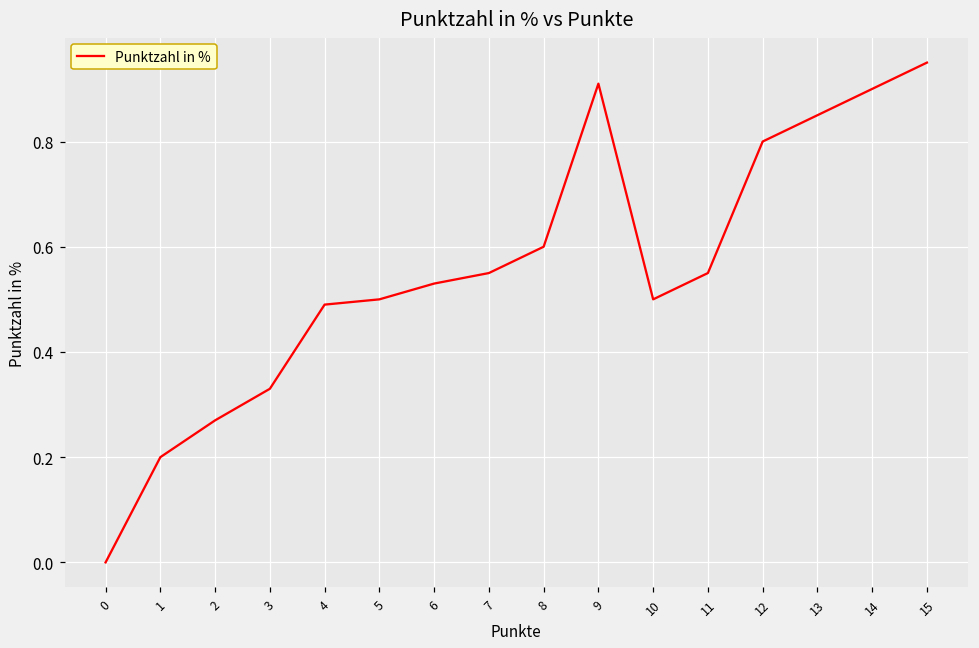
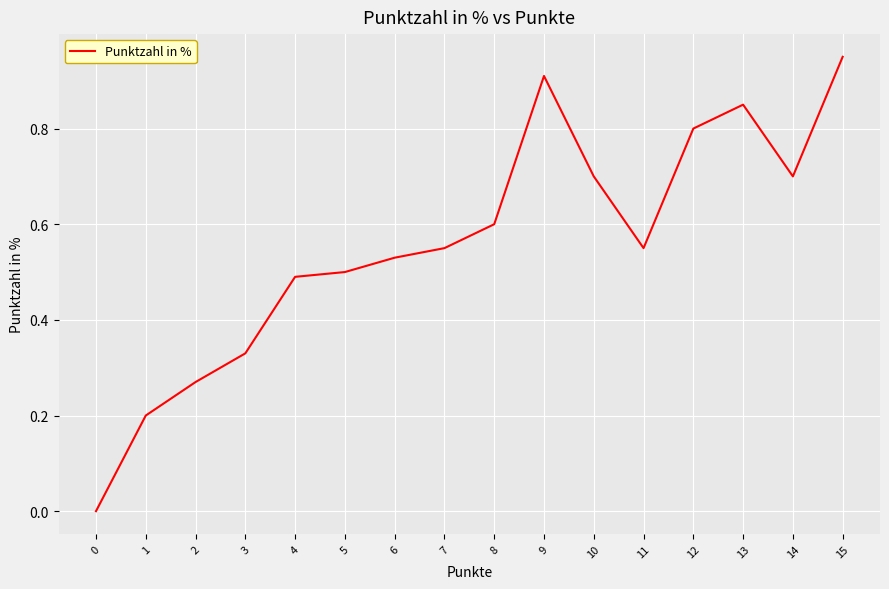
10: 0.5 -> 0.7
14: 0.9 -> 0.7
